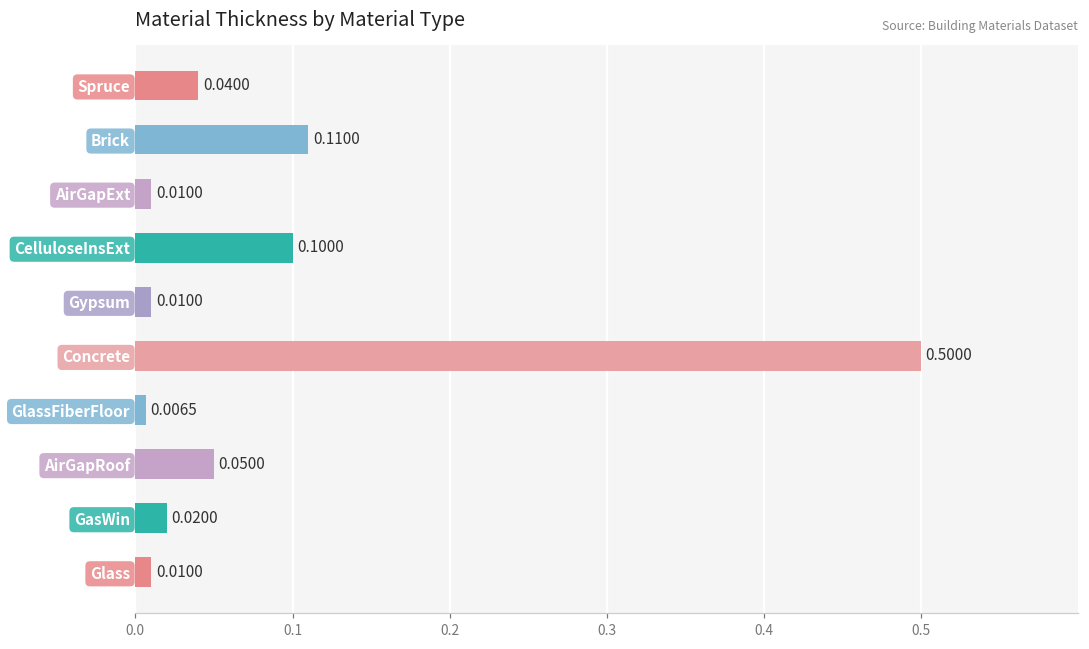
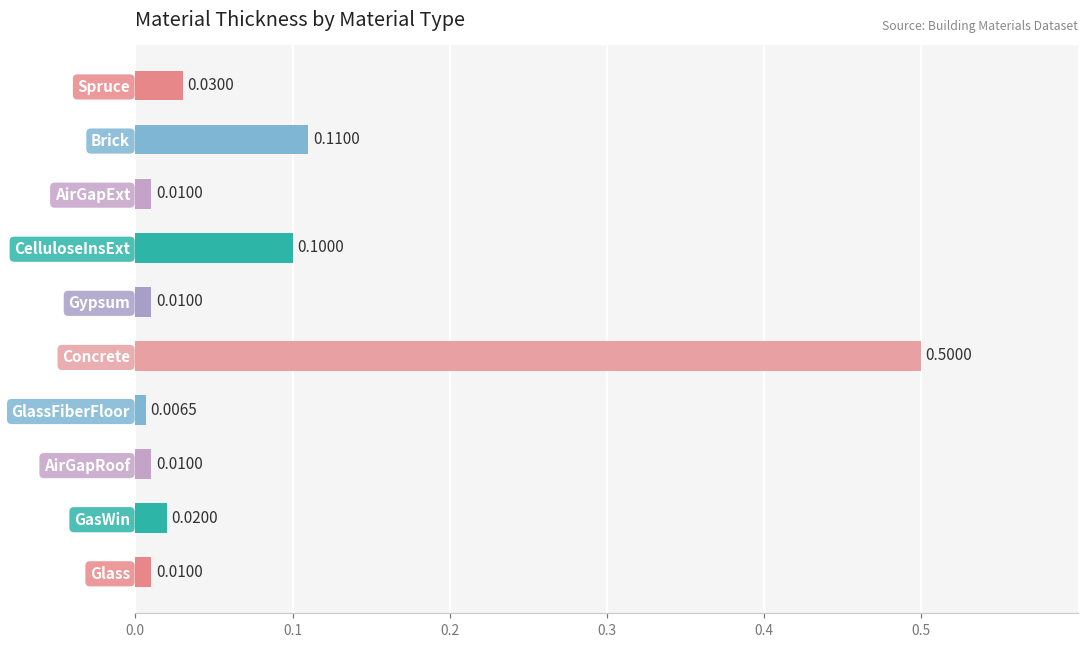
Spruce: 0.0400 -> 0.0300
AirGapRoof: 0.0500 -> 0.0100
